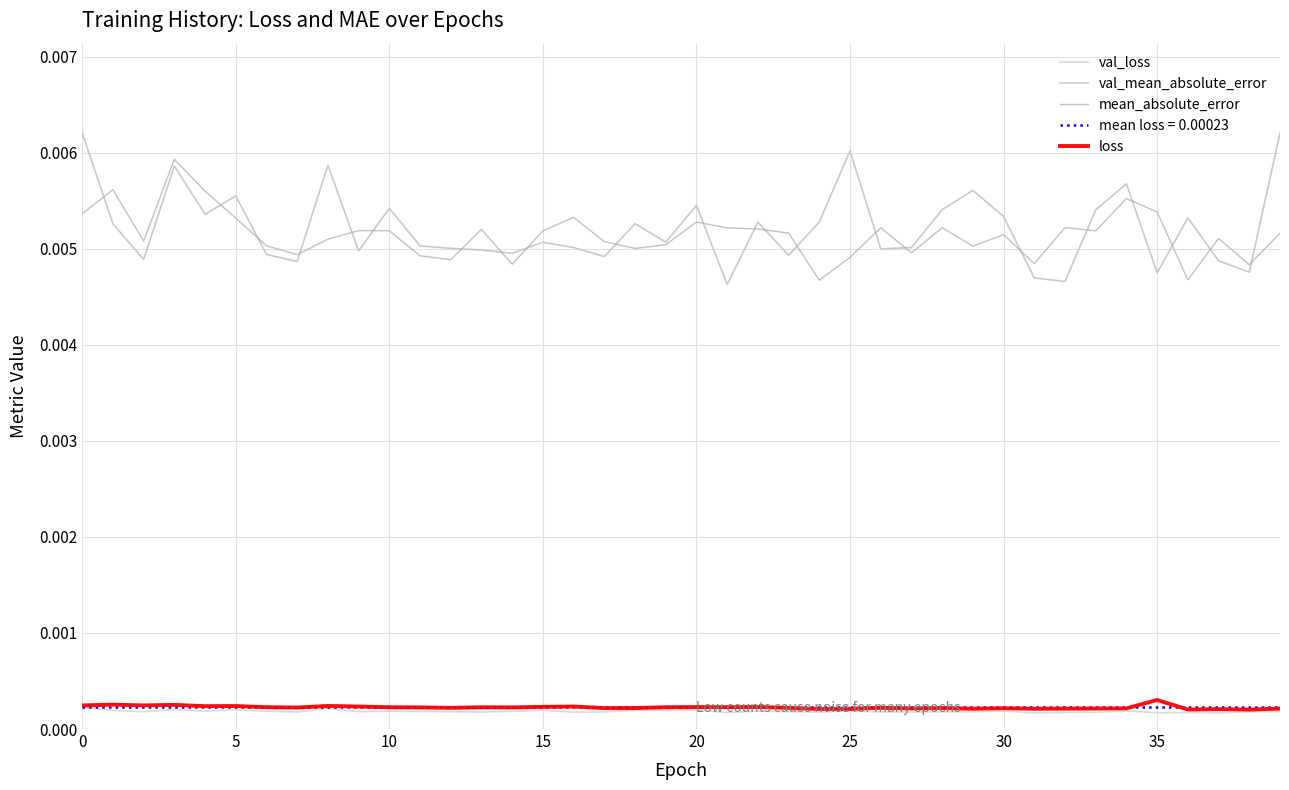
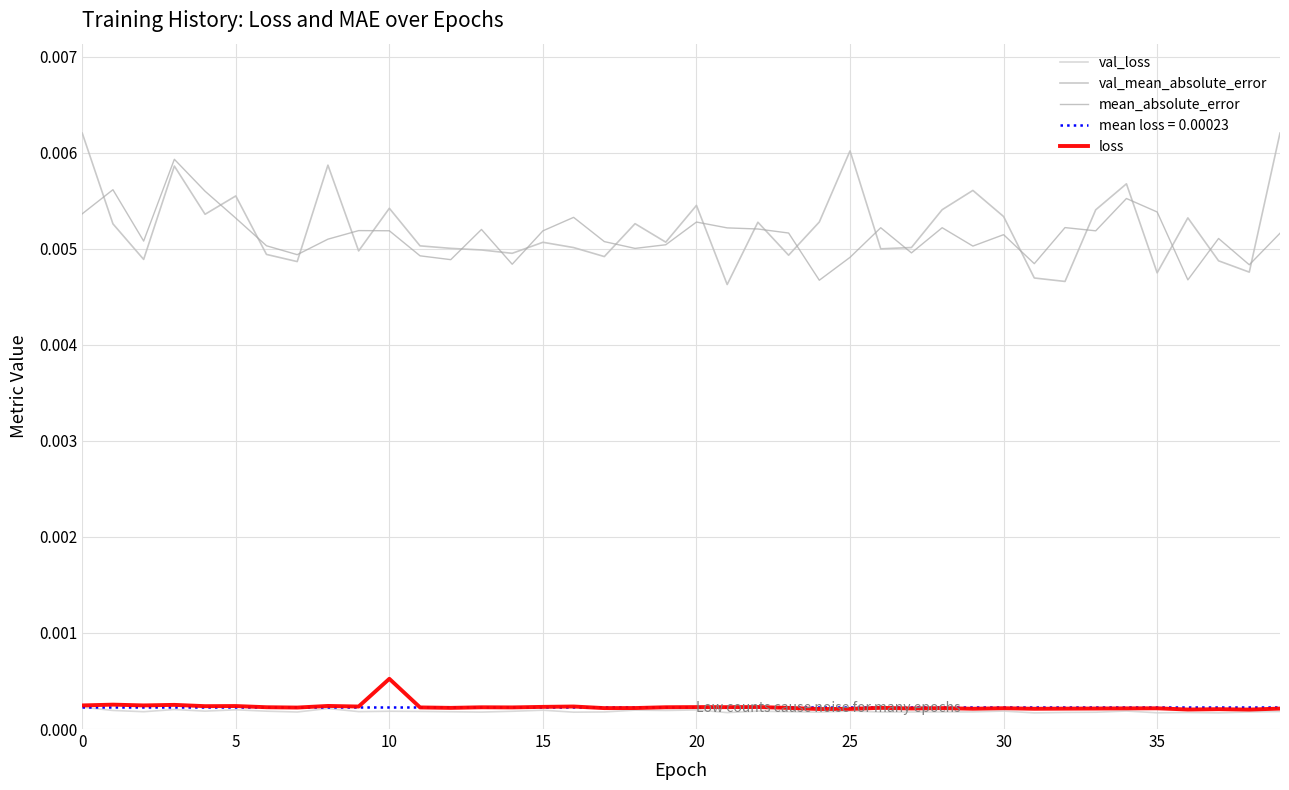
loss, 10: 0.0002 -> 0.0005
loss, 35: 0.0003 -> 0.0002
